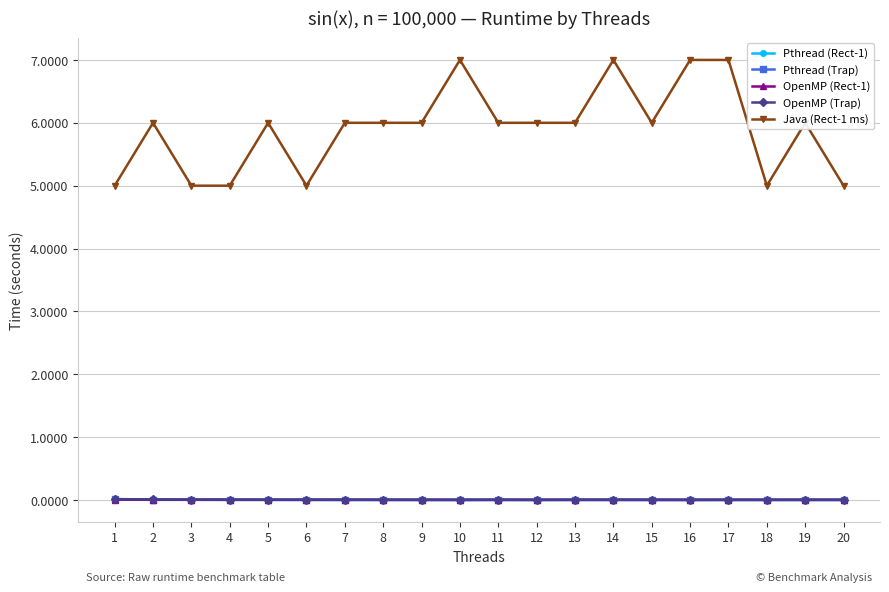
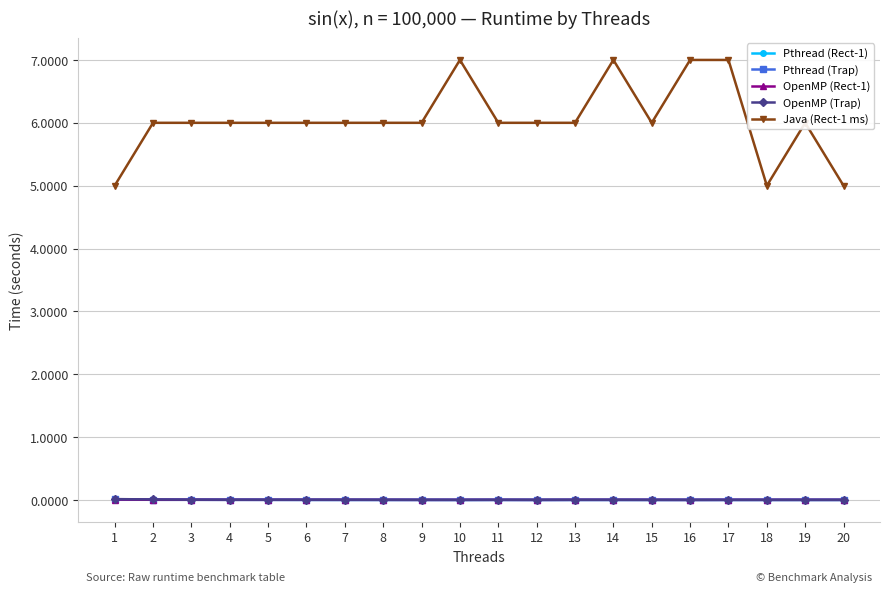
Java (Rect-1 ms), 3: 5 -> 6
Java (Rect-1 ms), 4: 5 -> 6
Java (Rect-1 ms), 6: 5 -> 6
